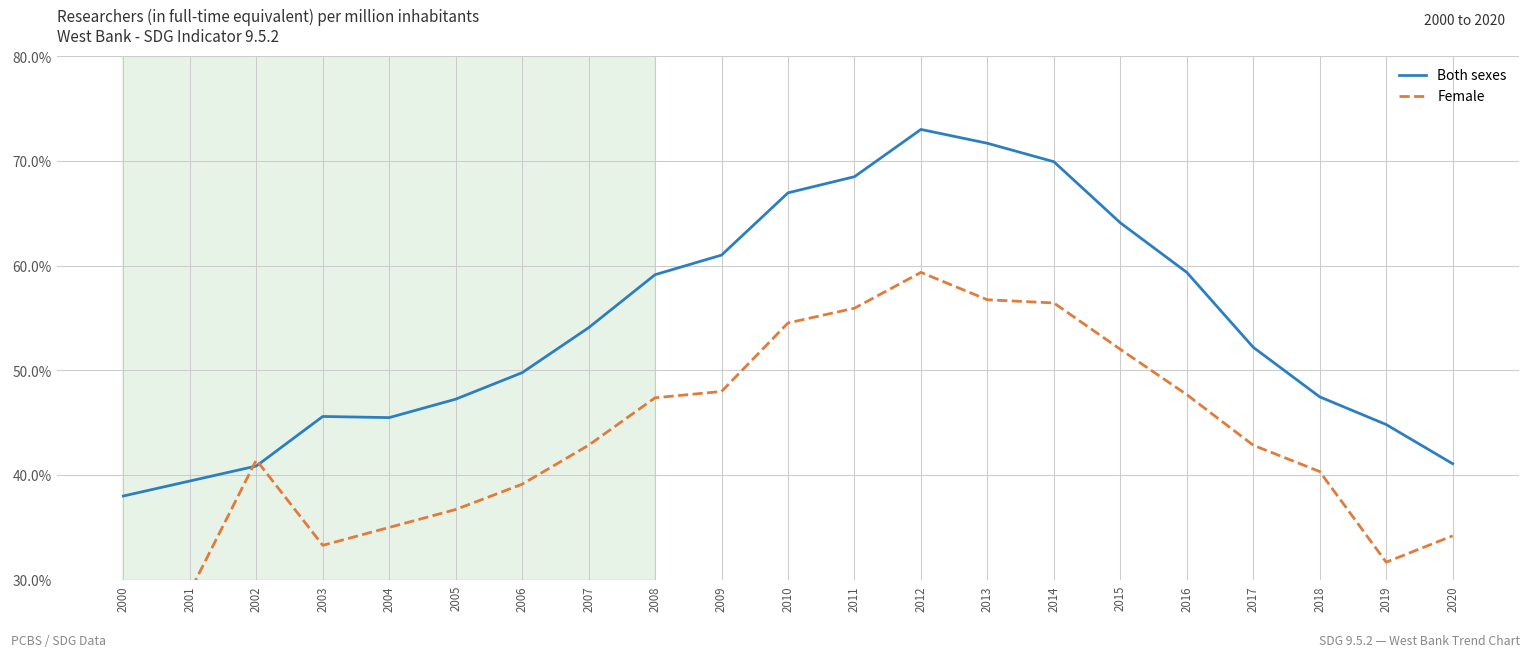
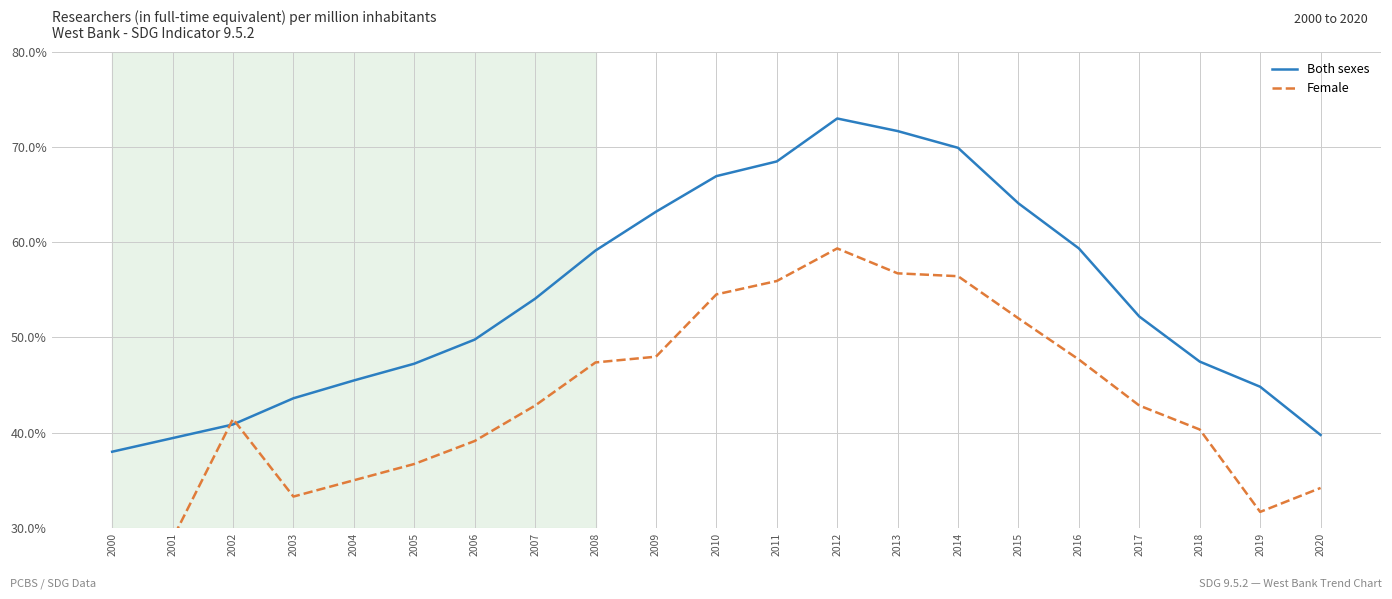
Both sexes, 2003: 46% -> 44%
Both sexes, 2009: 61% -> 63%
Both sexes, 2020: 41% -> 40%
